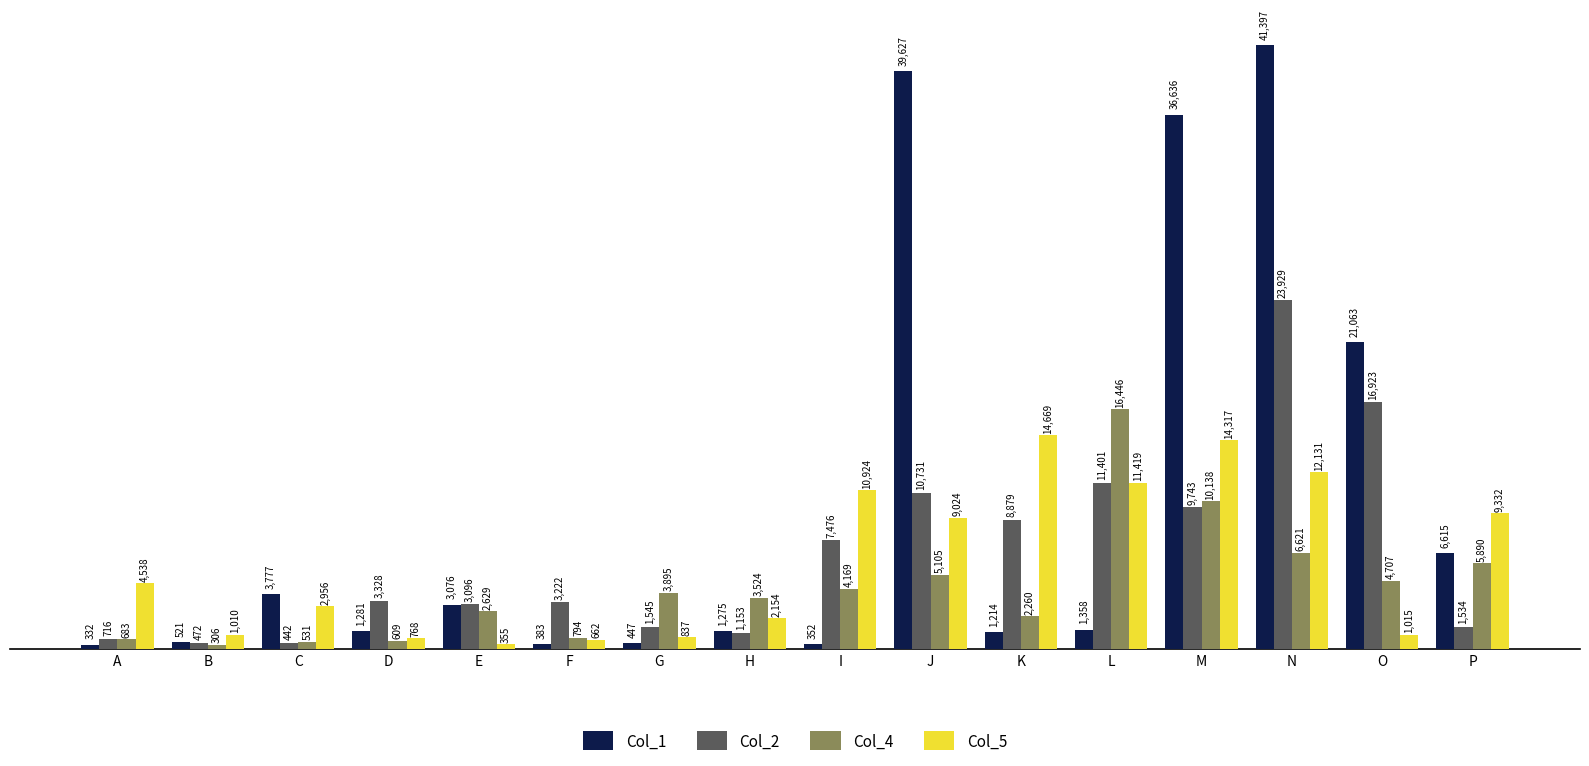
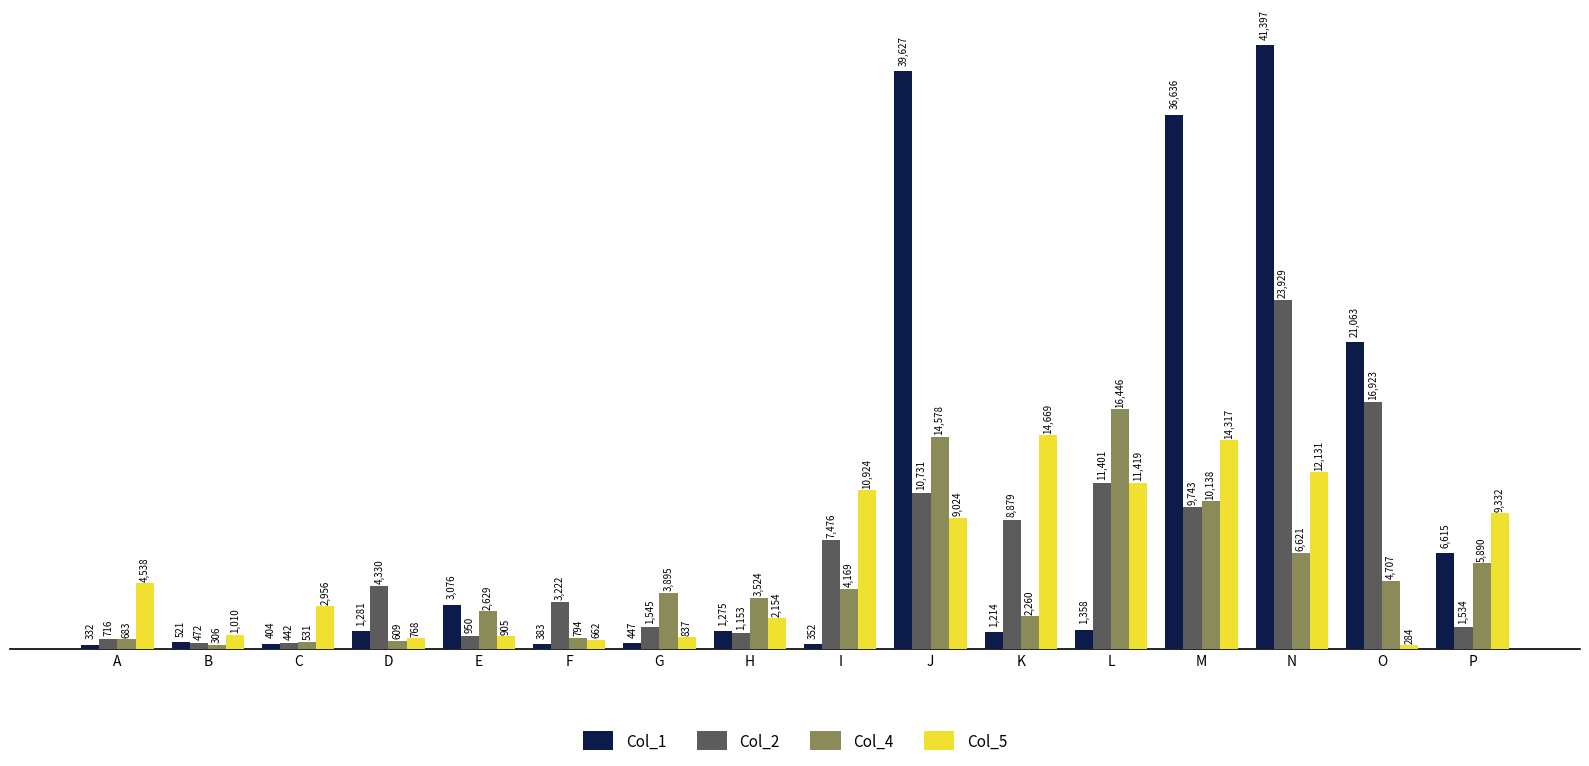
Col_1, C: 3,777 -> 404
Col_2, D: 3,328 -> 4,330
Col_2, E: 3,096 -> 950
Col_5, E: 355 -> 905
Col_4, J: 5,105 -> 14,578
Col_5, O: 1,015 -> 284
